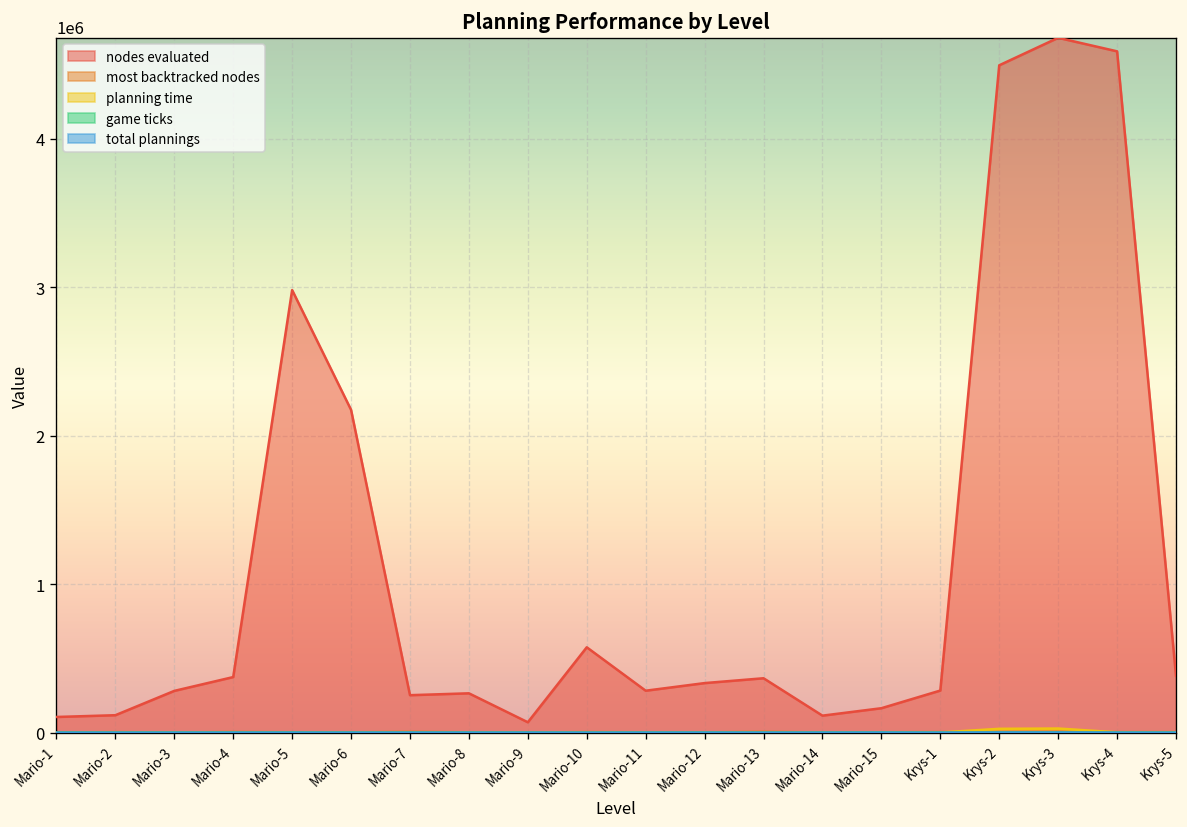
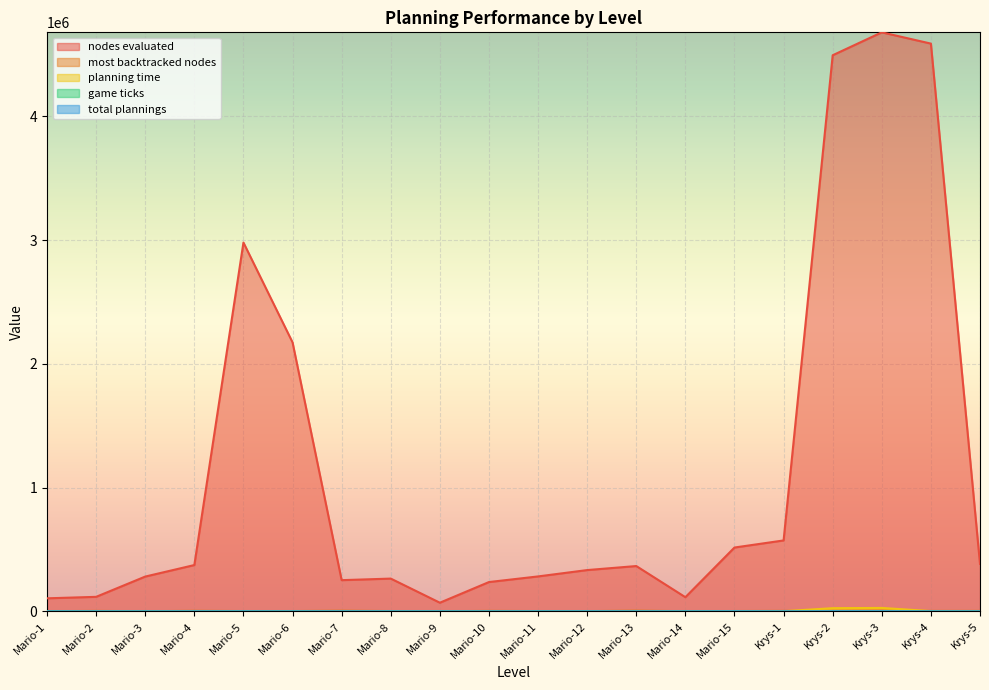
nodes evaluated, Mario-10: 570000 -> 240000
nodes evaluated, Mario-15: 160000 -> 520000
nodes evaluated, Krys-1: 280000 -> 570000
